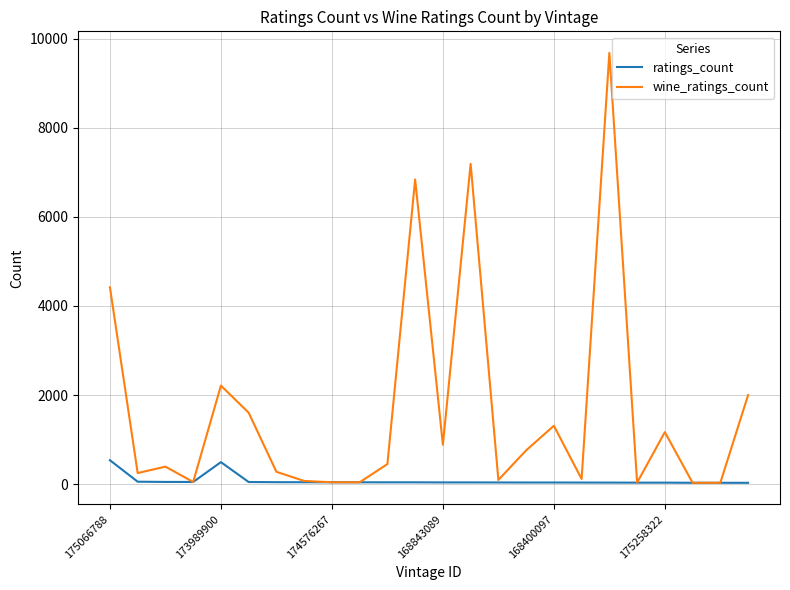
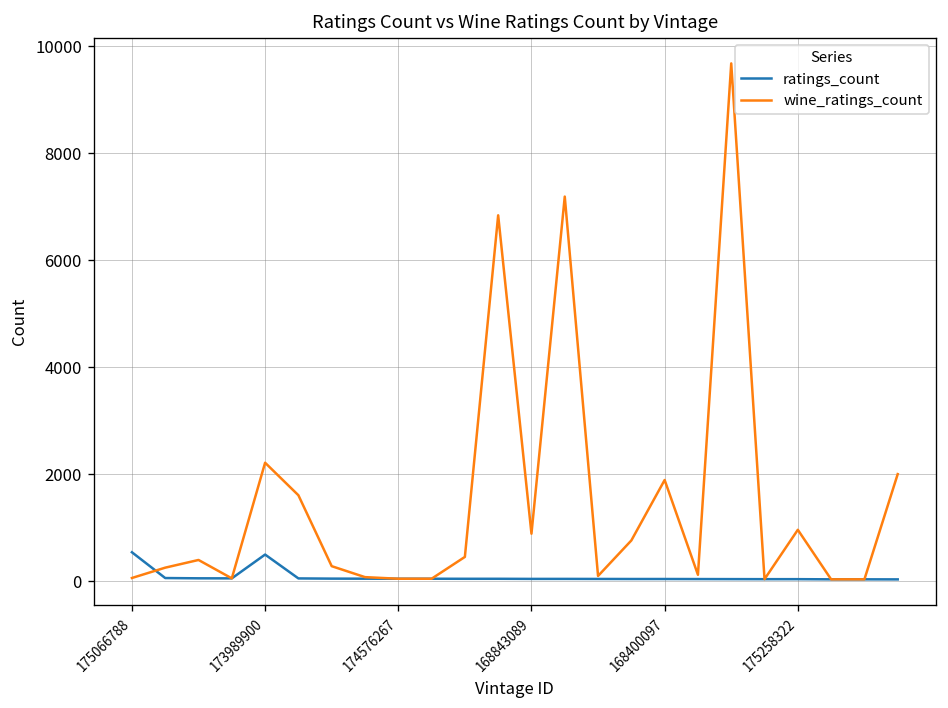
wine_ratings_count, 175066788: 4400 -> 100
wine_ratings_count, 168400097: 1300 -> 1900
wine_ratings_count, 175258322: 1200 -> 1000
